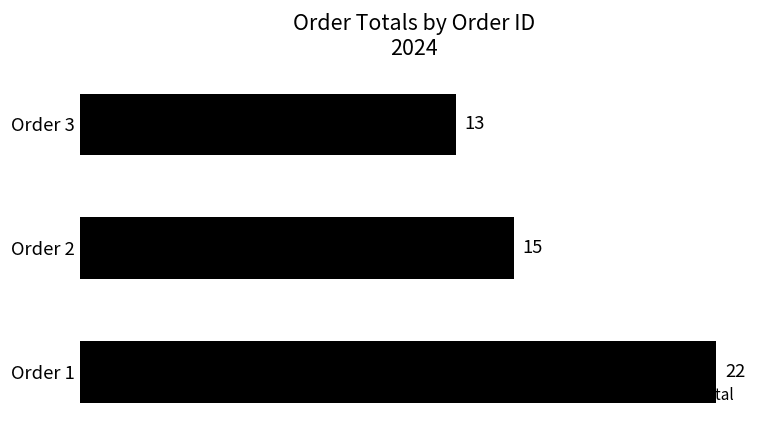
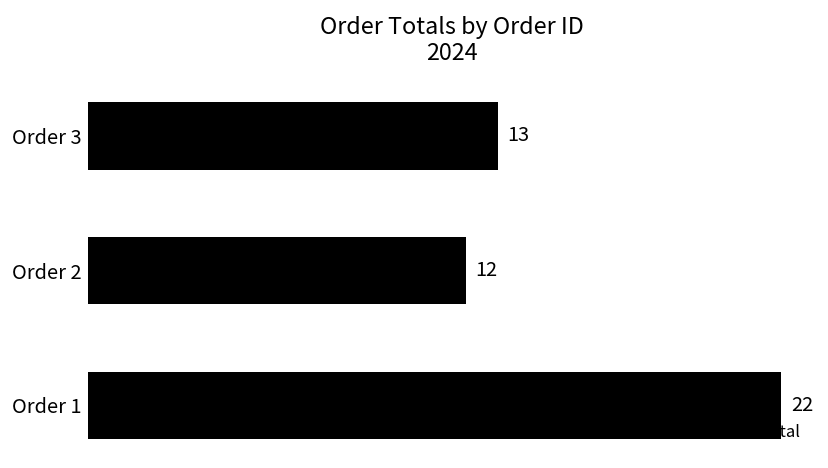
Order 2: 15 -> 12
